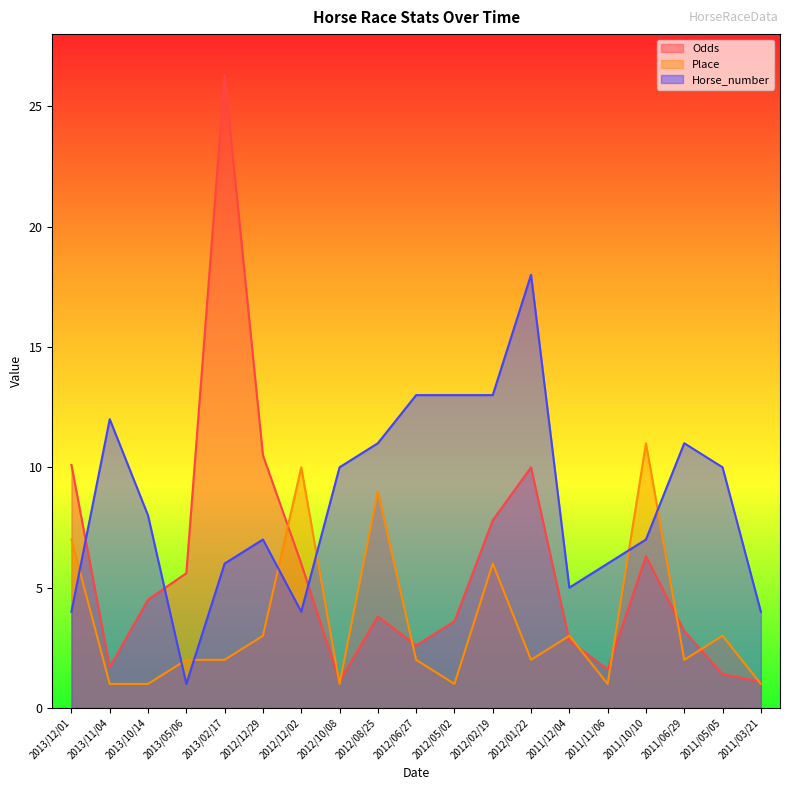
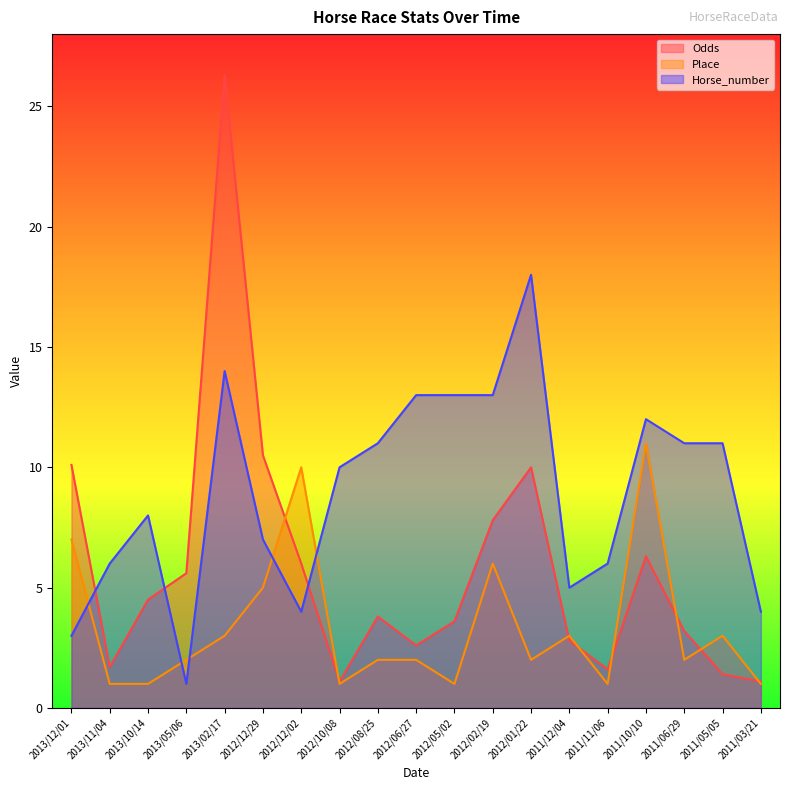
Horse_number, 2013/12/01: 4 -> 3
Horse_number, 2013/11/04: 12 -> 6
Place, 2013/02/17: 2 -> 3
Horse_number, 2013/02/17: 6 -> 14
Place, 2012/12/29: 3 -> 5
Place, 2012/08/25: 9 -> 2
Horse_number, 2011/10/10: 7 -> 12
Horse_number, 2011/05/05: 10 -> 11
